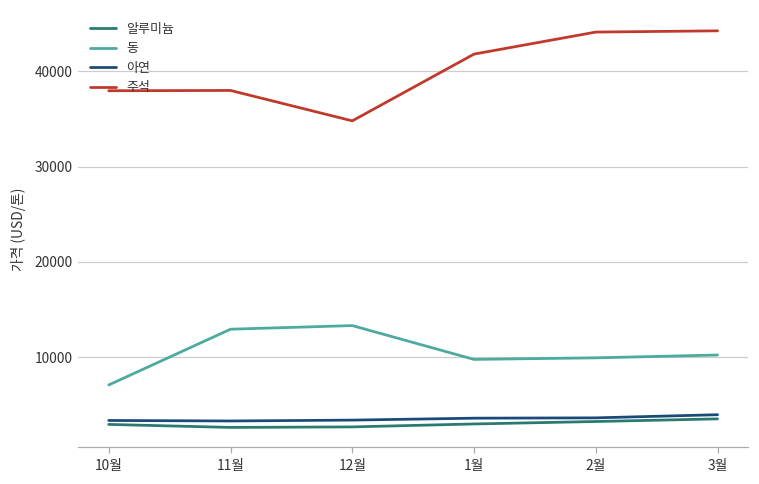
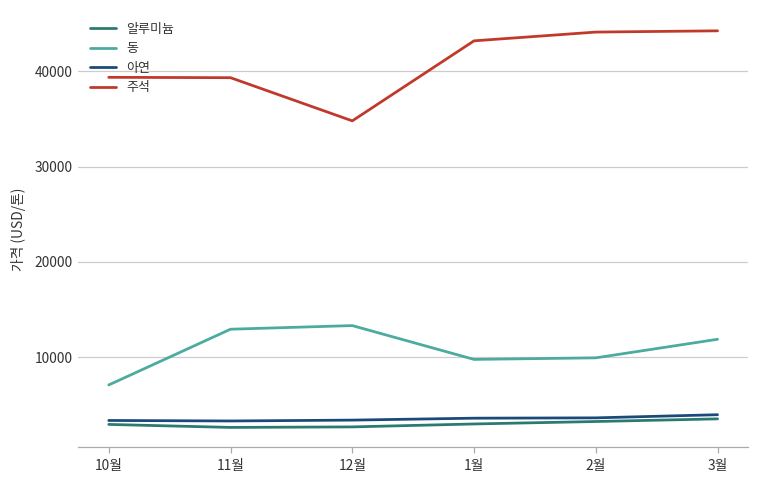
주석, 10월: 38000 -> 39000
주석, 11월: 38000 -> 39000
주석, 1월: 42000 -> 43000
동, 3월: 10000 -> 12000
